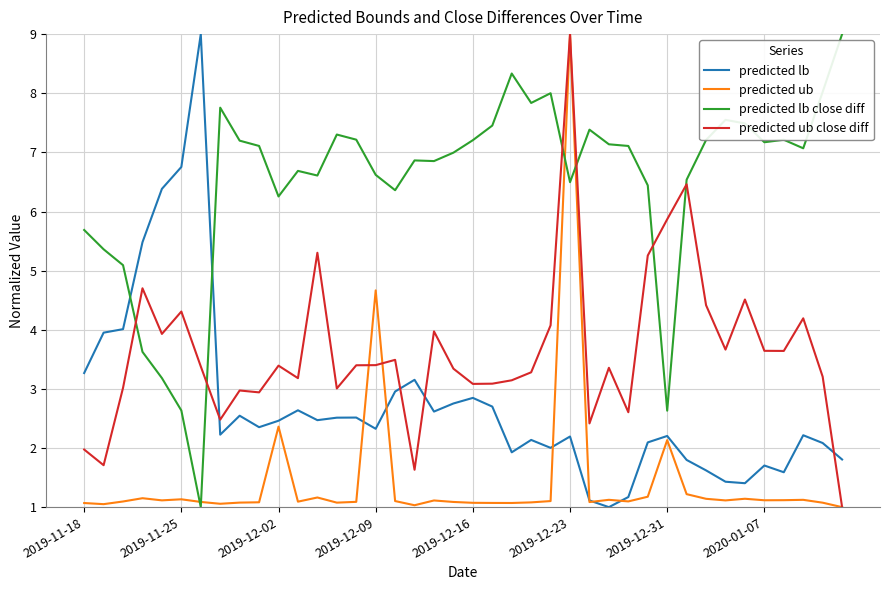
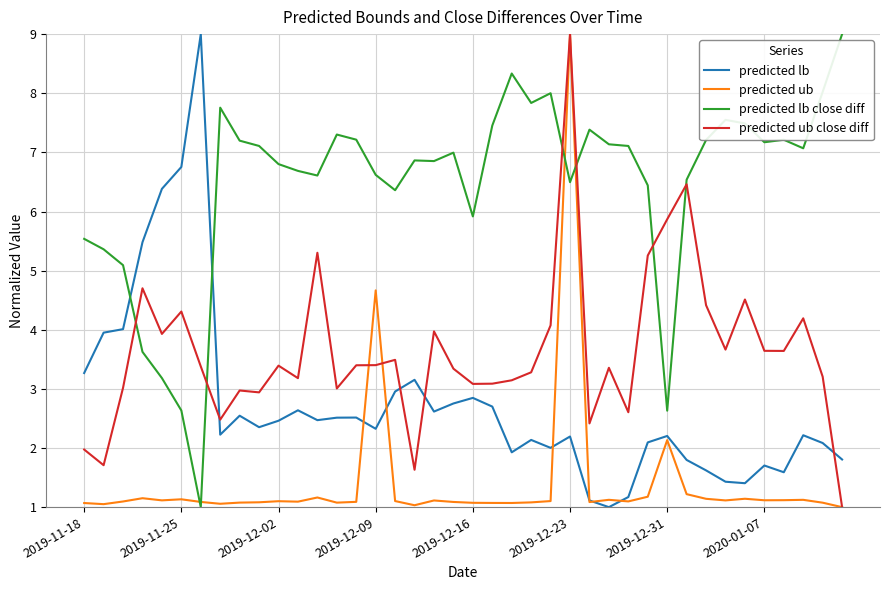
predicted lb close diff, 2019-11-18: 5.7 -> 5.5
predicted ub, 2019-12-02: 2.4 -> 1.1
predicted lb close diff, 2019-12-02: 6.3 -> 6.8
predicted lb close diff, 2019-12-16: 7.2 -> 5.9
